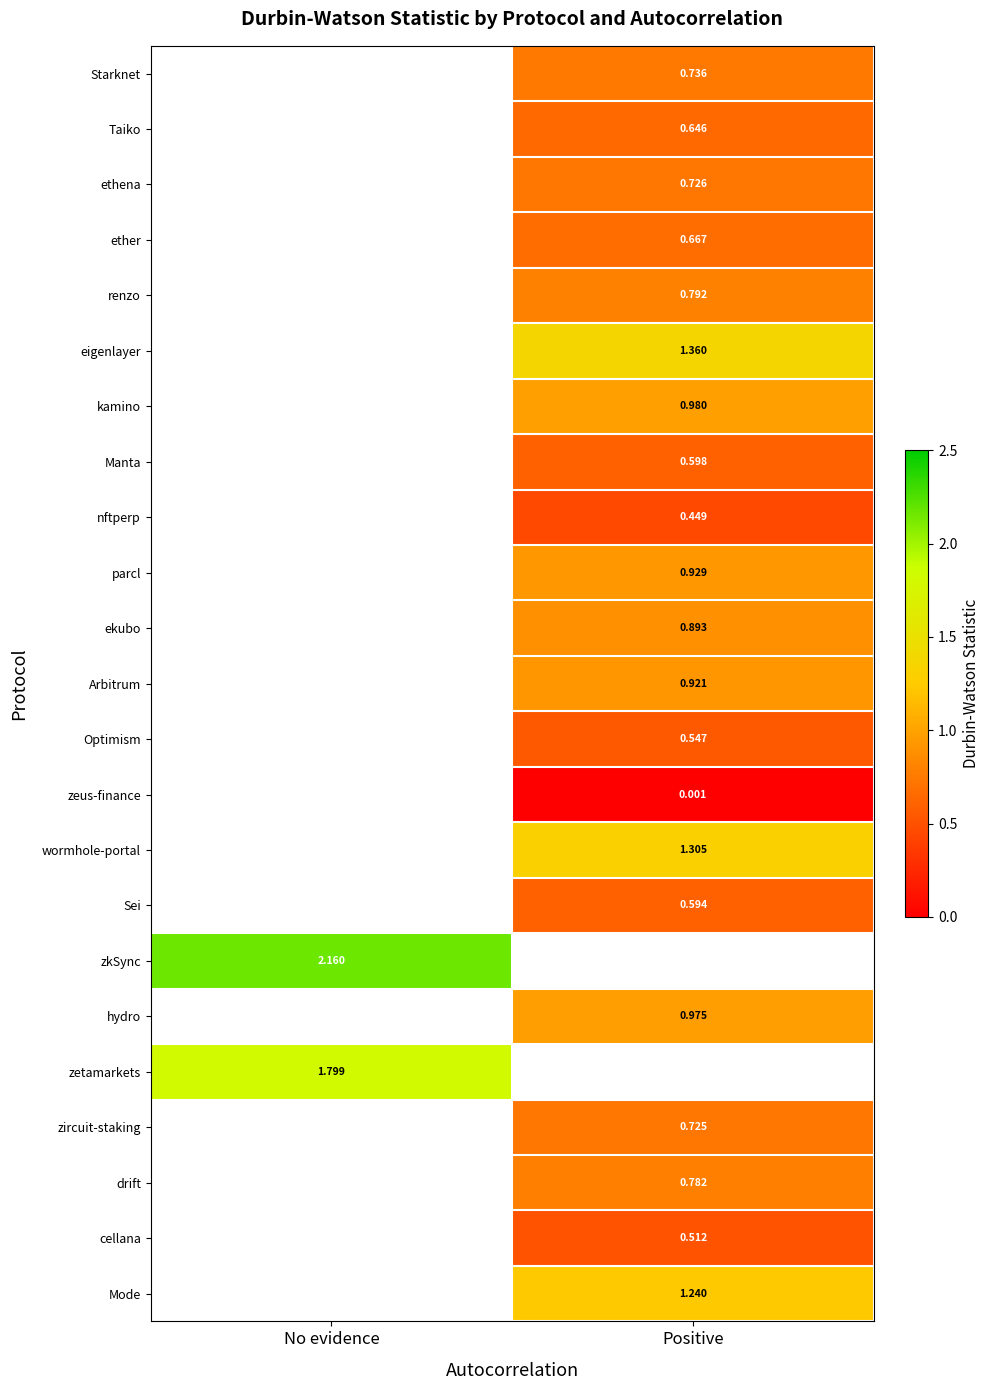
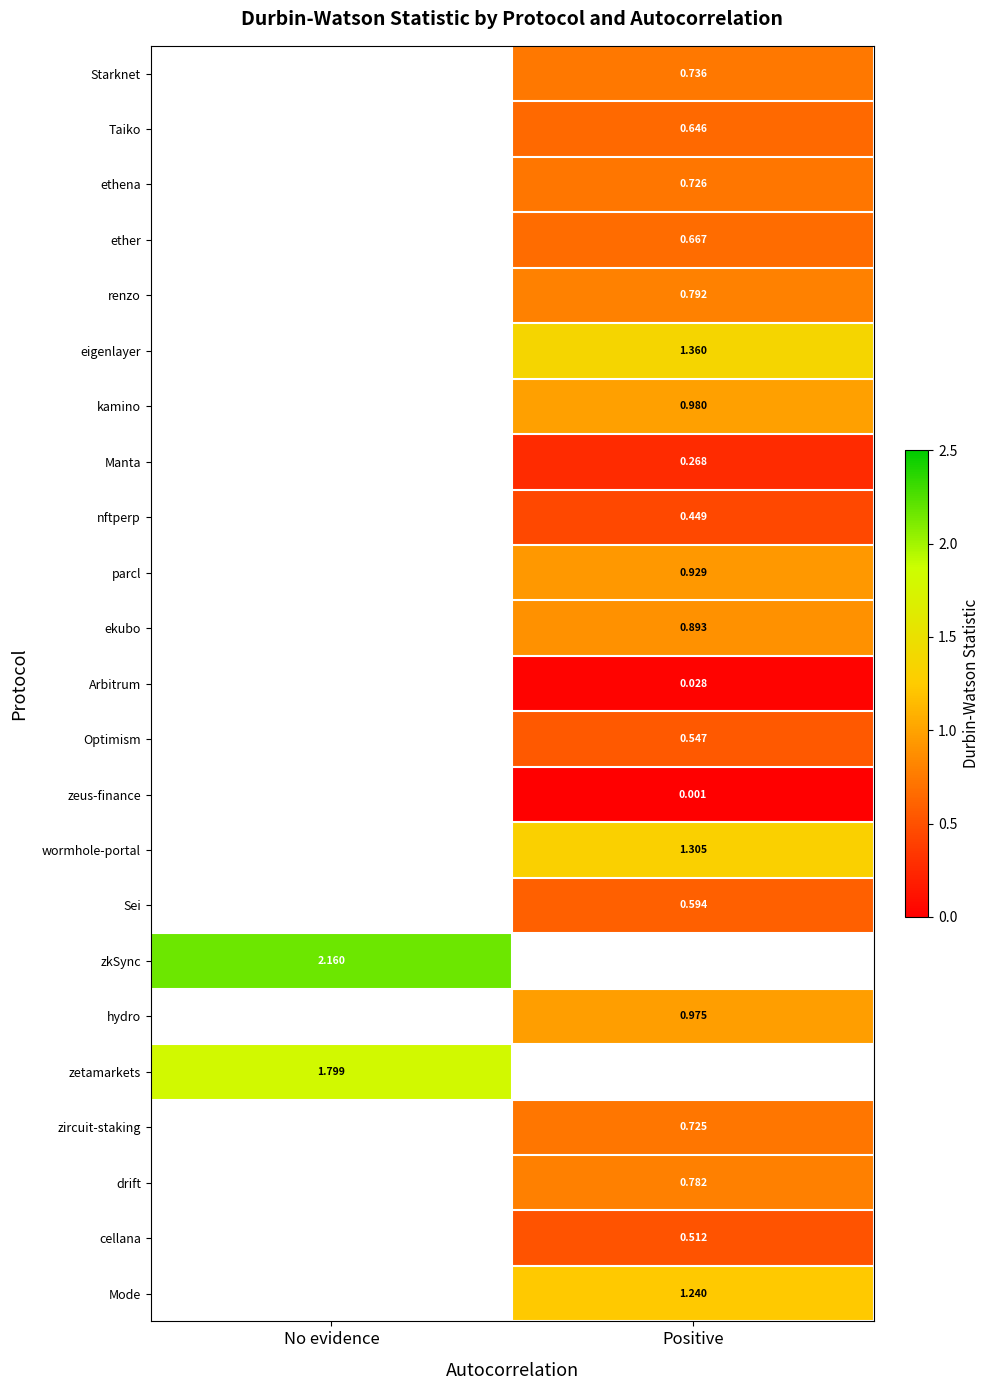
Manta, Positive: 0.598 -> 0.268
Arbitrum, Positive: 0.921 -> 0.028
